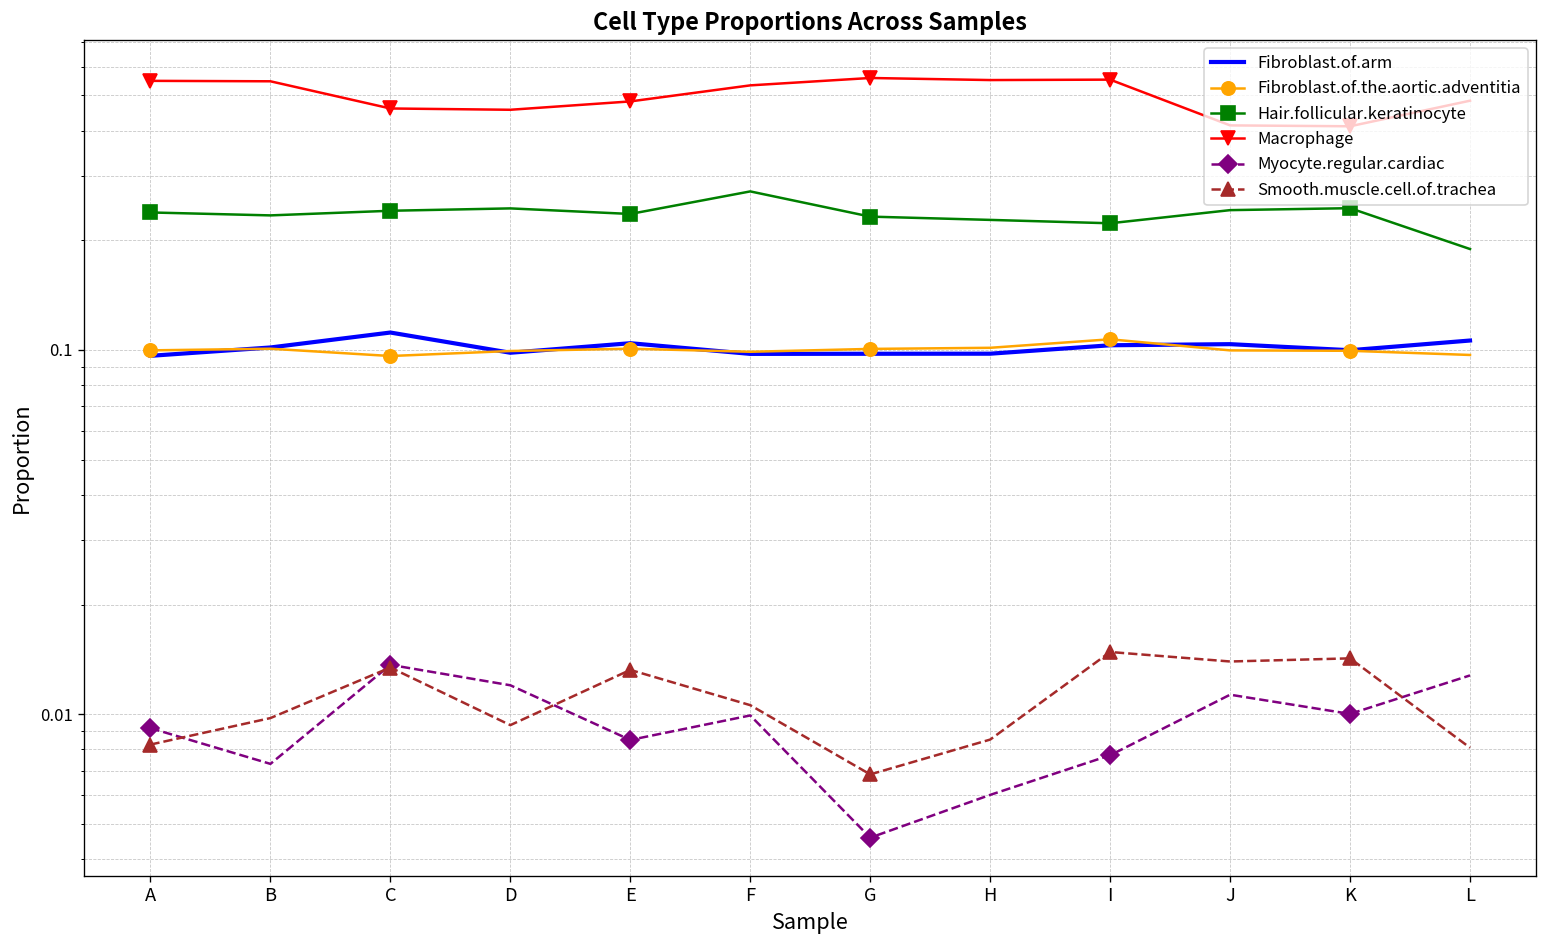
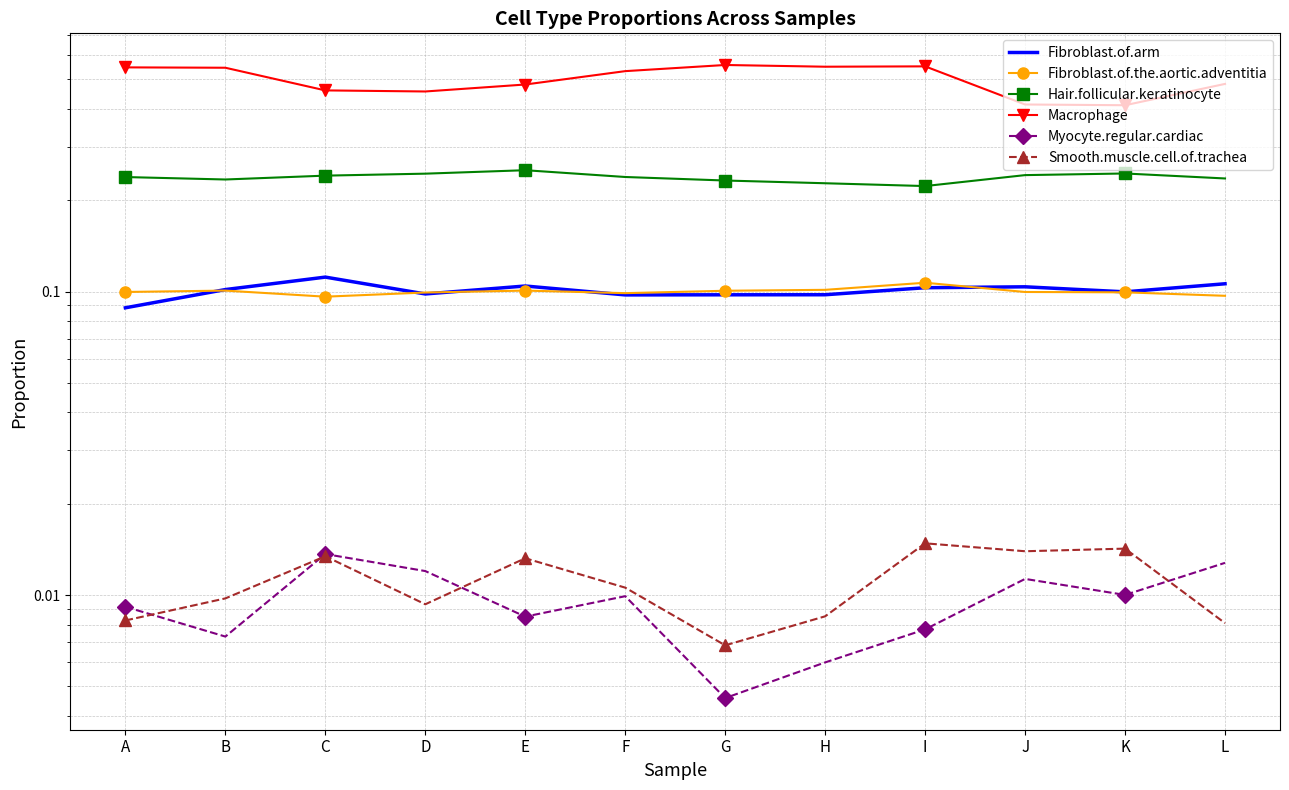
Fibroblast.of.arm, A: 0.096 -> 0.088
Hair.follicular.keratinocyte, E: 0.24 -> 0.25
Hair.follicular.keratinocyte, F: 0.27 -> 0.24
Hair.follicular.keratinocyte, L: 0.19 -> 0.24
